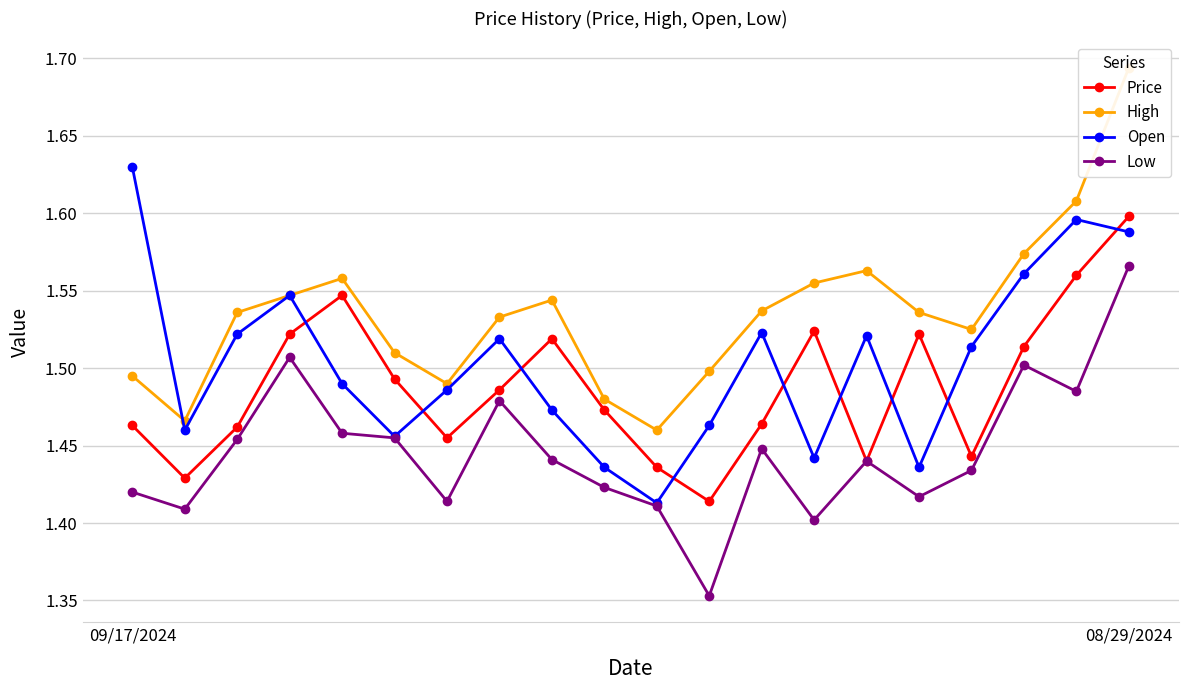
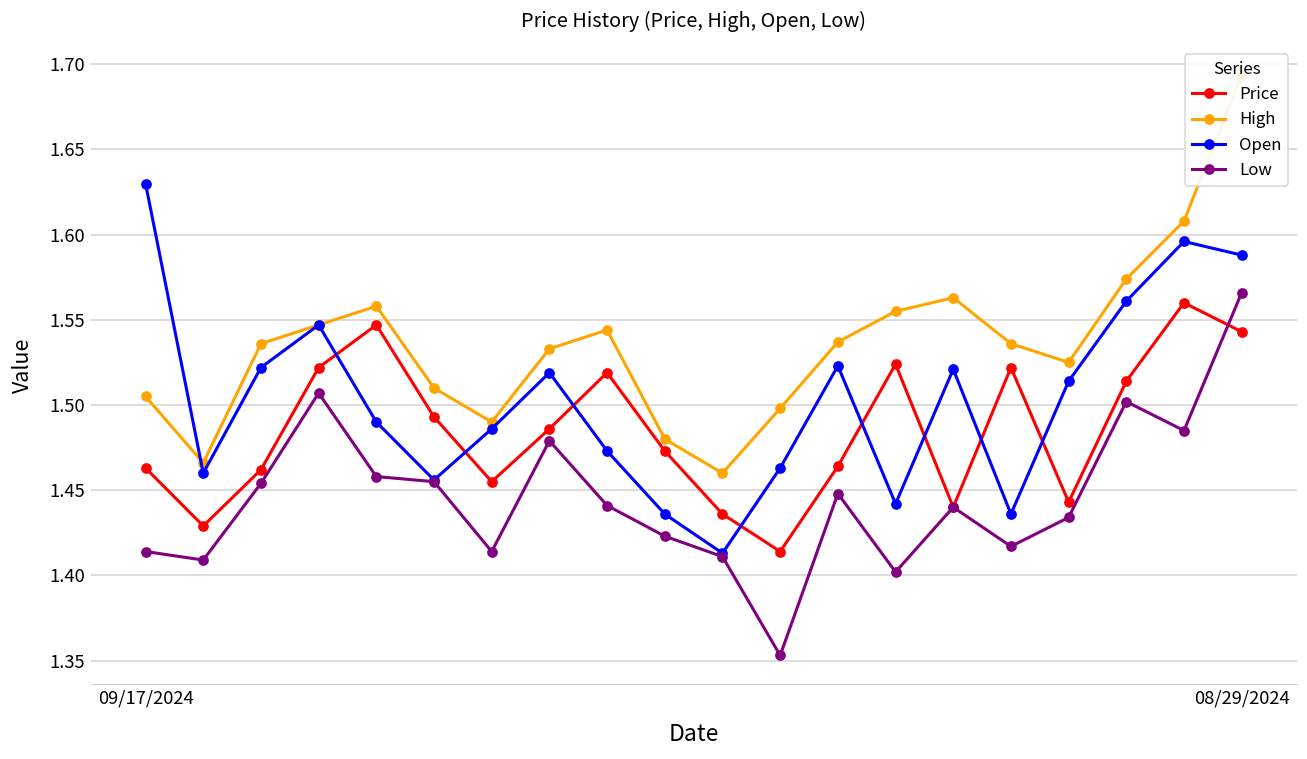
High, 09/17/2024: 1.495 -> 1.505
Low, 09/17/2024: 1.420 -> 1.414
Price, 08/29/2024: 1.598 -> 1.543
